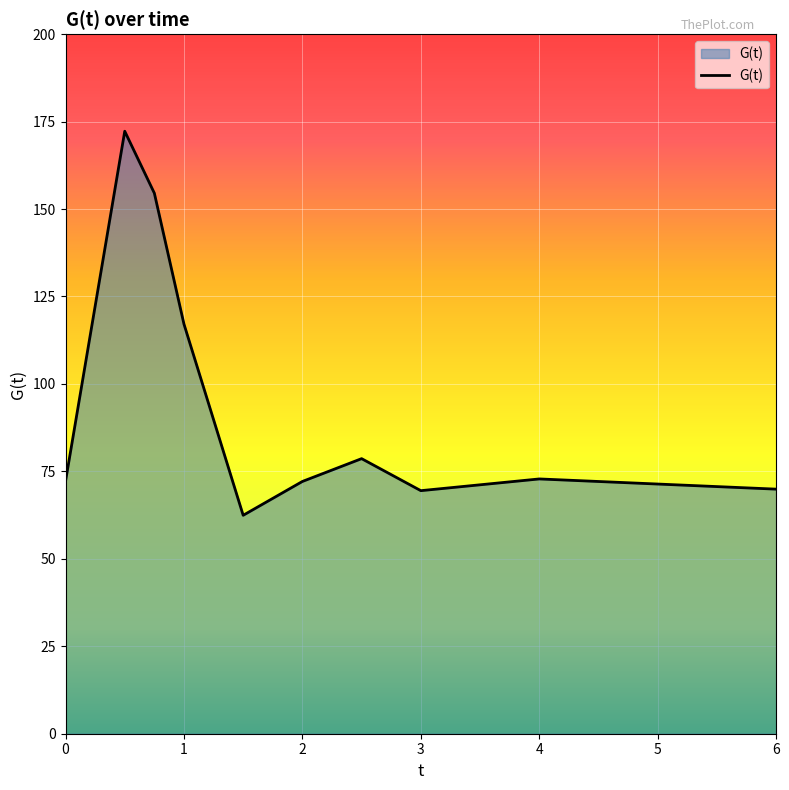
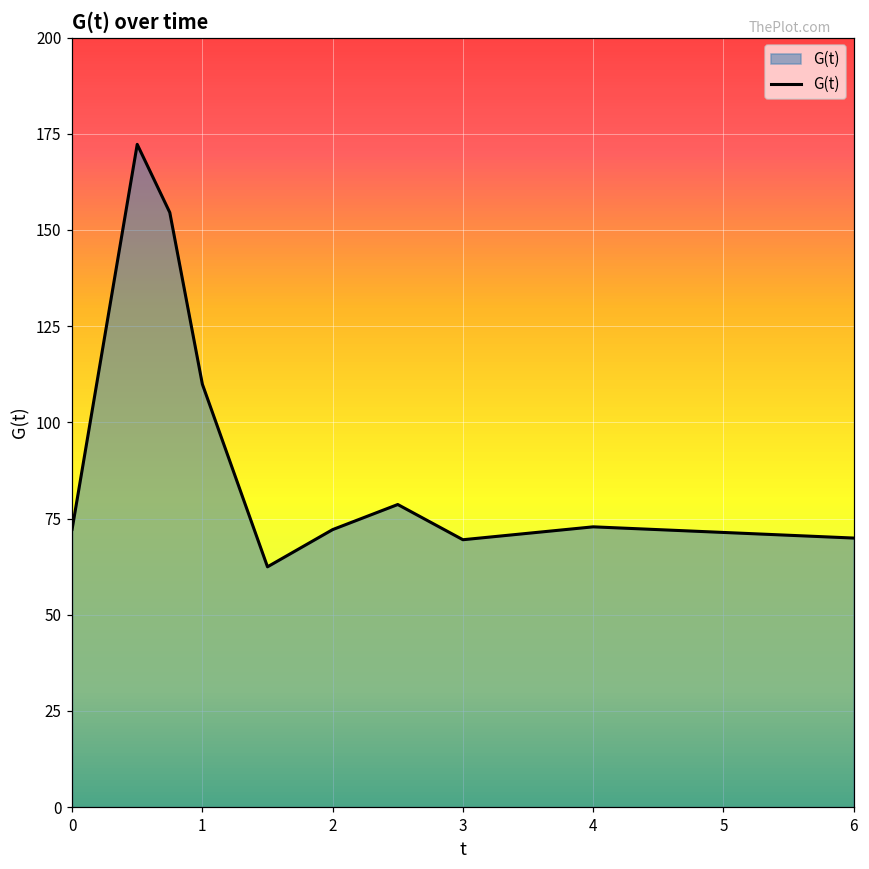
1: 117 -> 110
